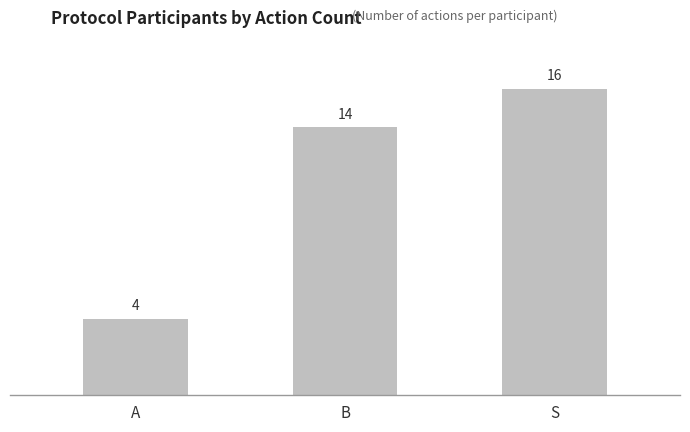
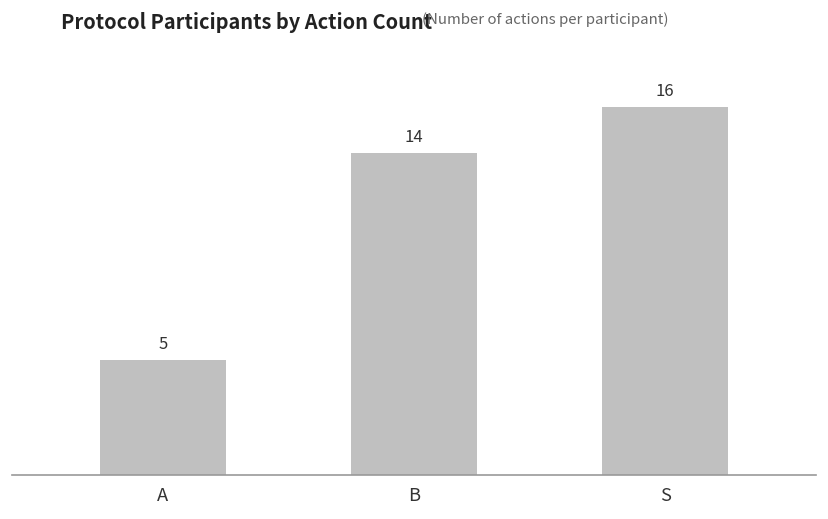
A: 4 -> 5
